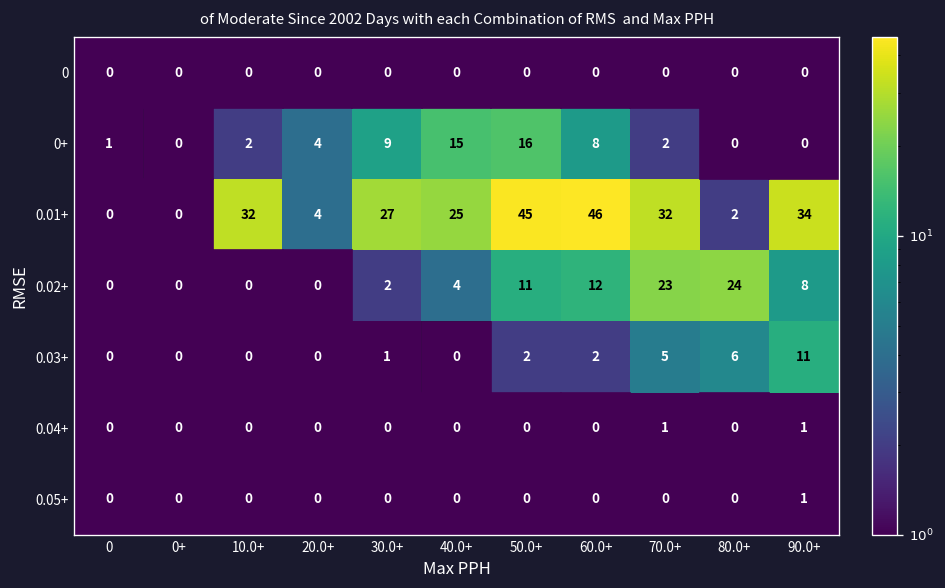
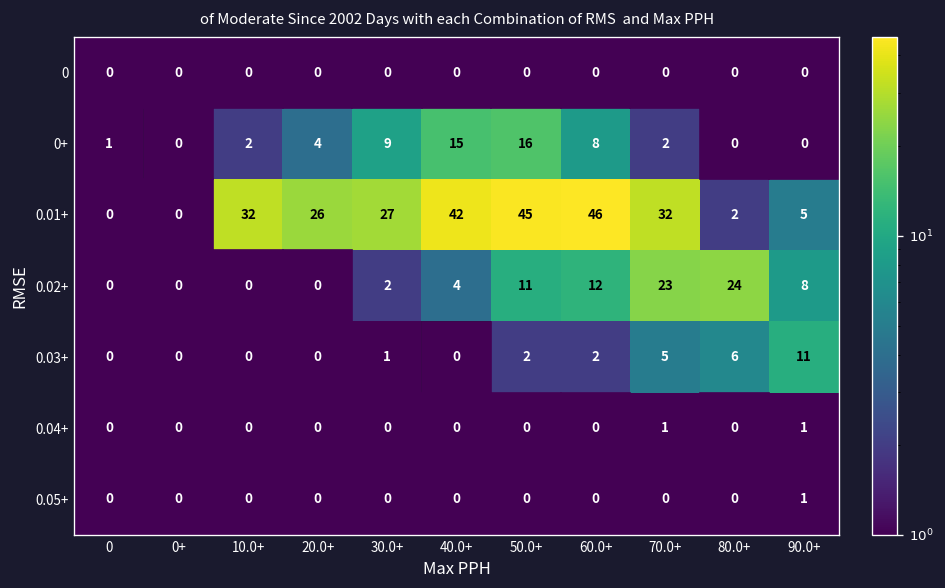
0.01+, 20.0+: 4 -> 26
0.01+, 40.0+: 25 -> 42
0.01+, 90.0+: 34 -> 5
